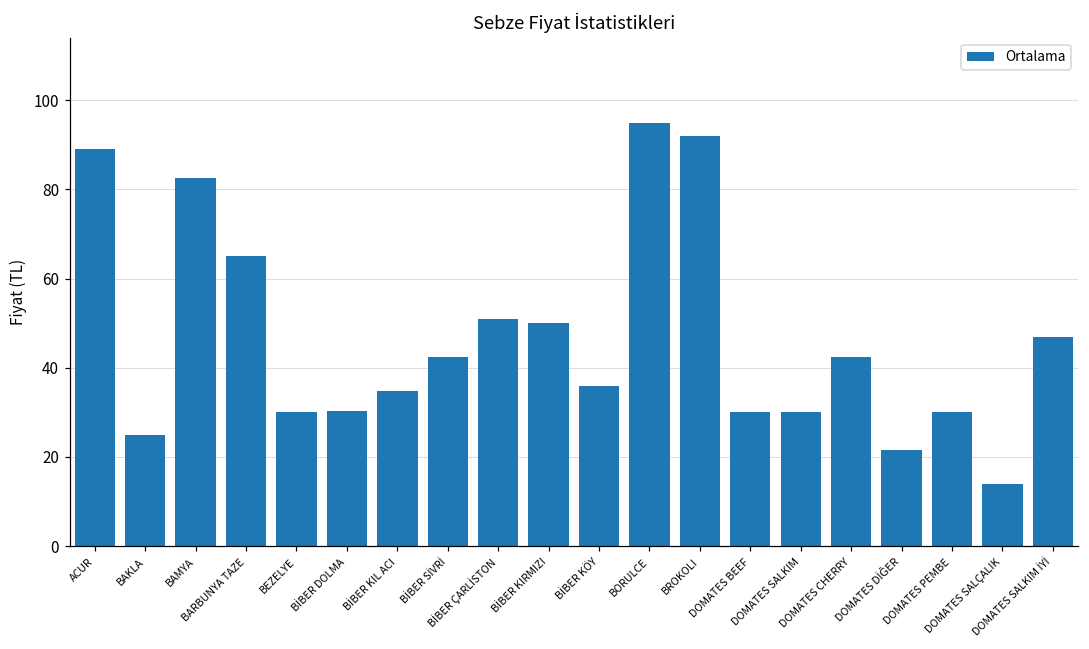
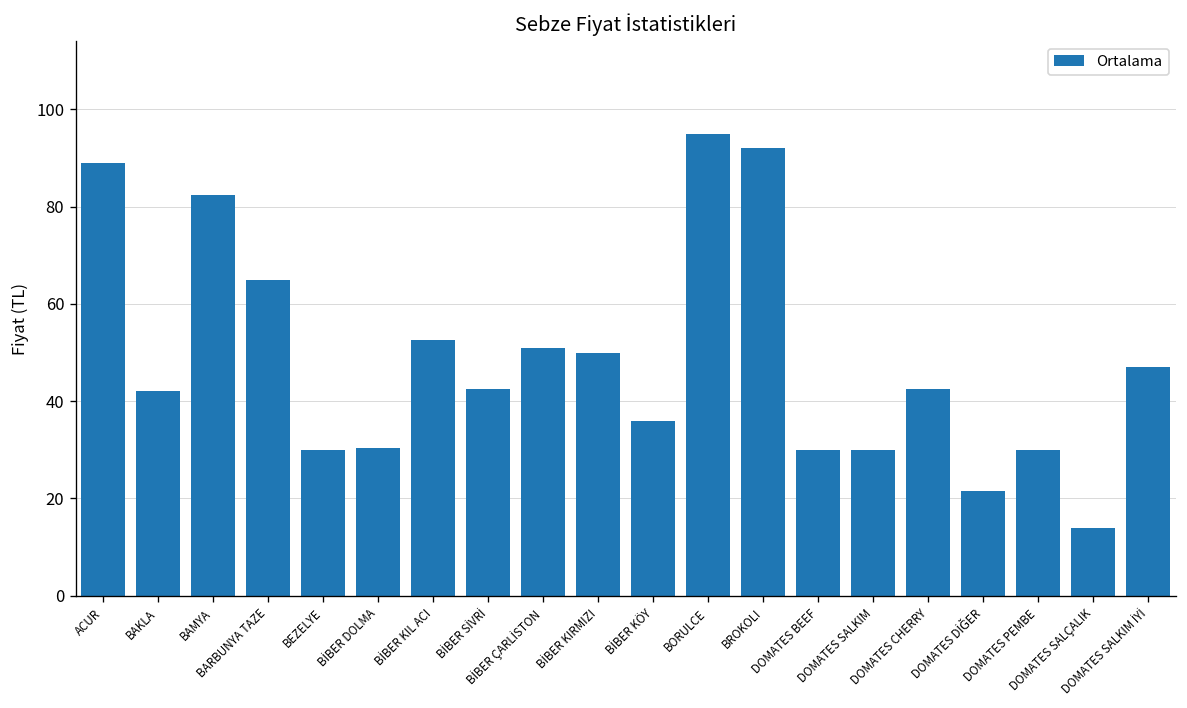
BAKLA: 25 -> 42
BİBER KIL ACI: 35 -> 53
